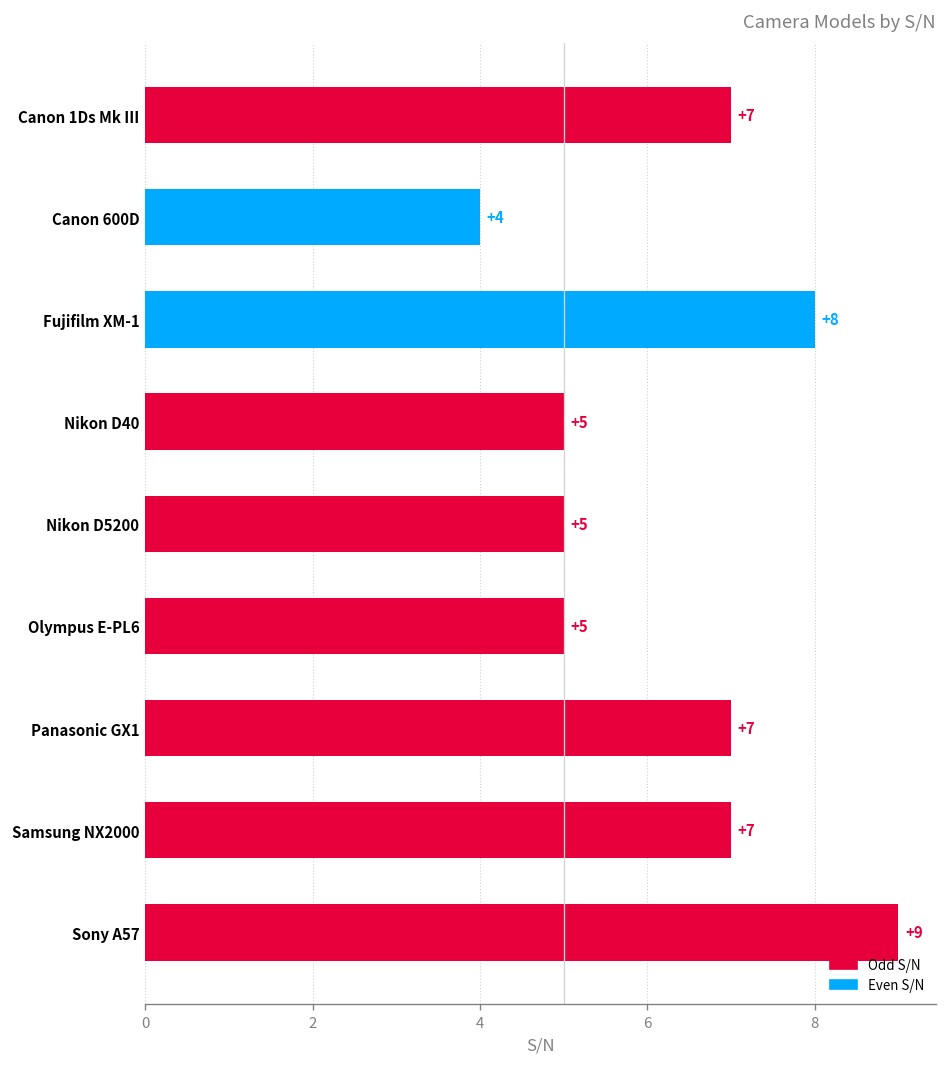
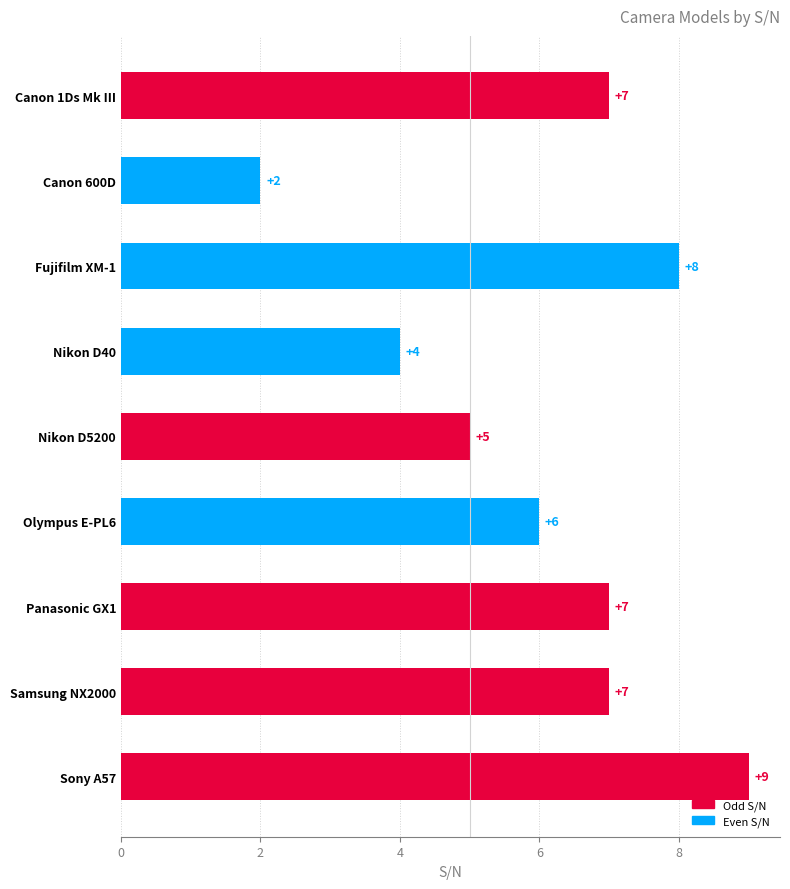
Canon 600D: +4 -> +2
Nikon D40: +5 -> +4
Olympus E-PL6: +5 -> +6
